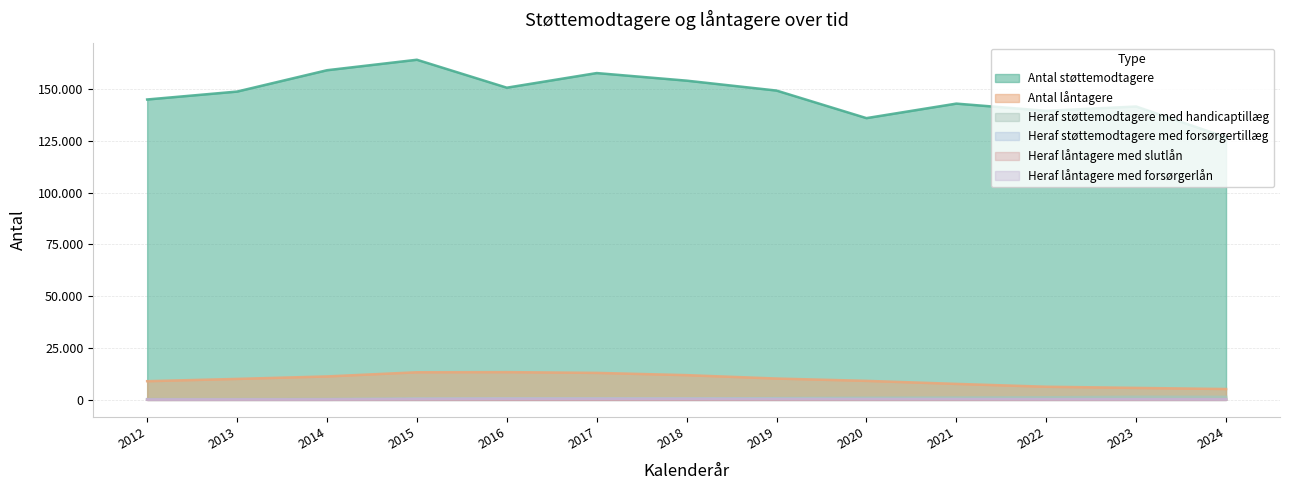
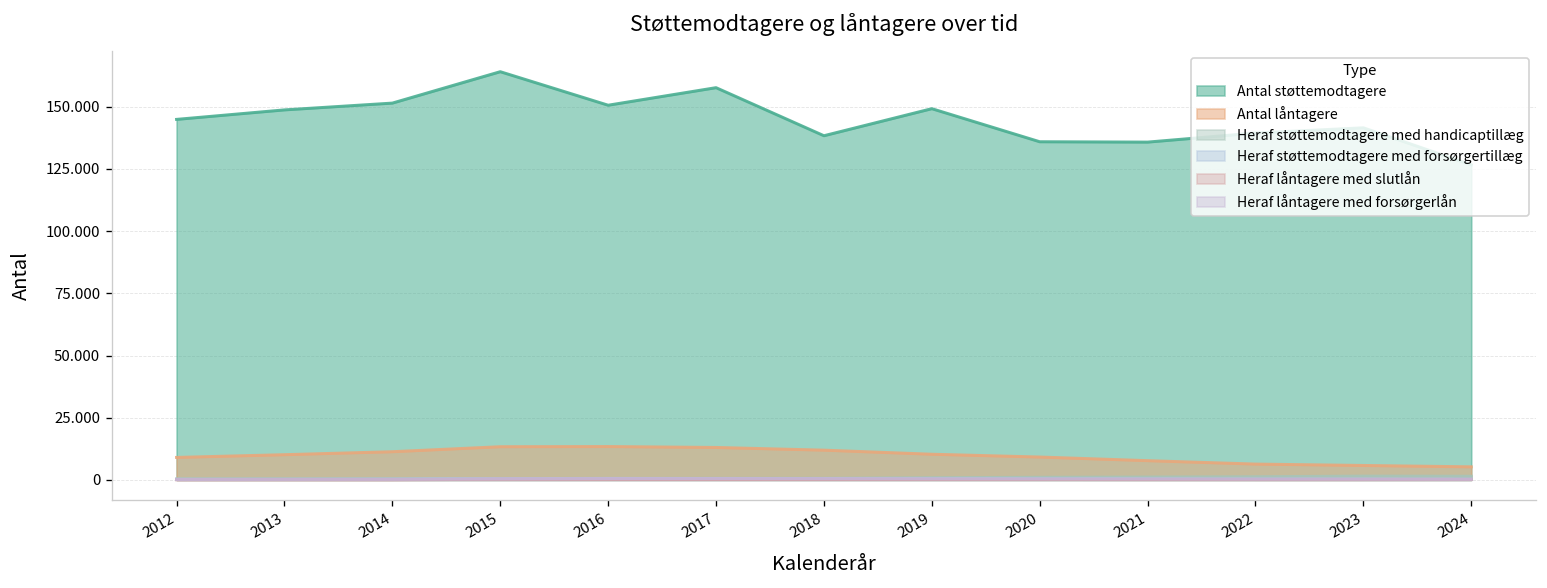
Antal støttemodtagere, 2014: 159 -> 151
Antal støttemodtagere, 2018: 154 -> 138
Antal støttemodtagere, 2021: 143 -> 136
